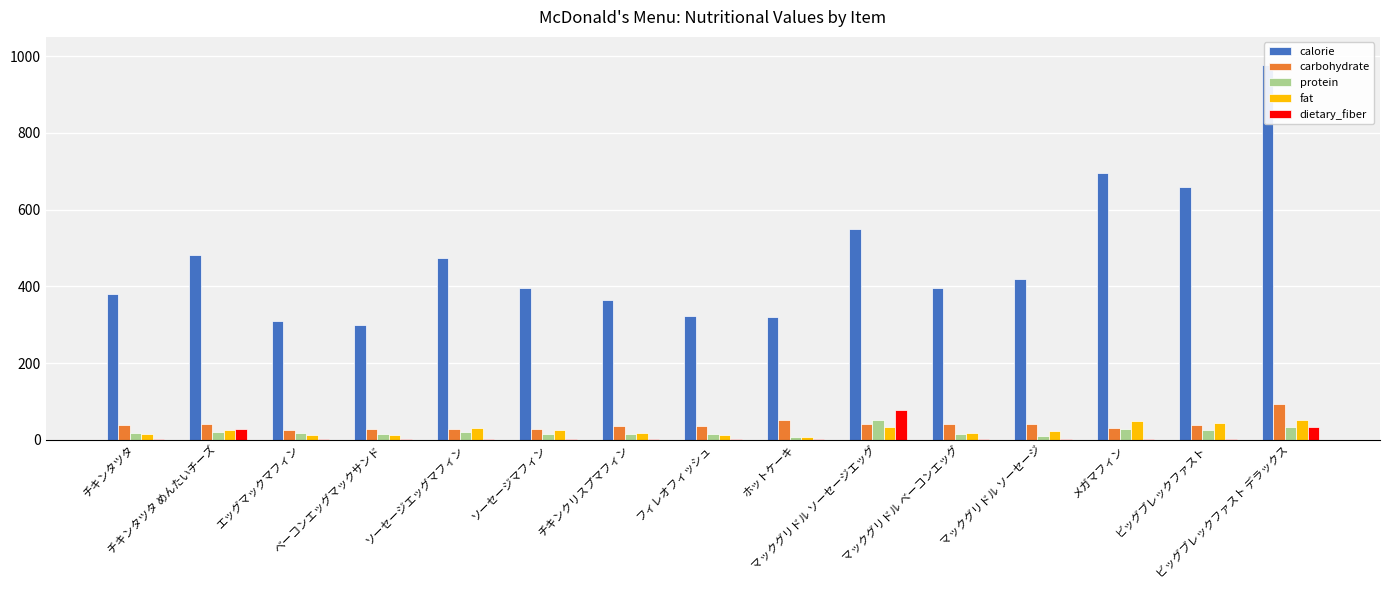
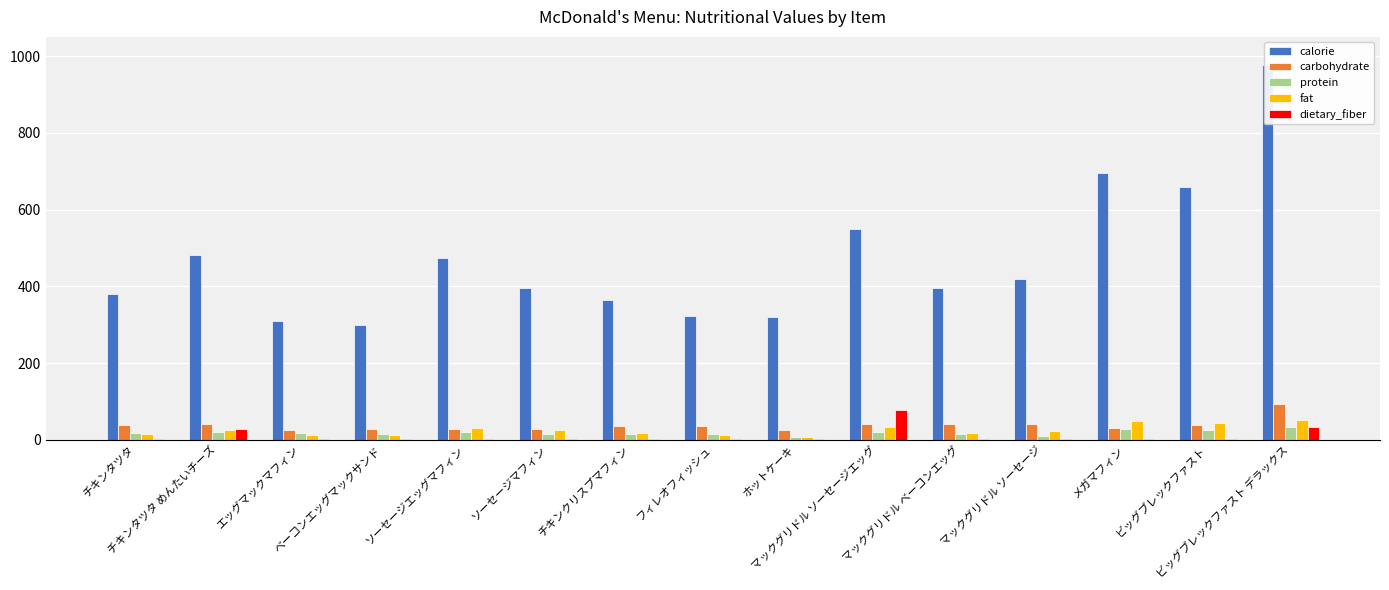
carbohydrate, ホットケーキ: 50 -> 30
protein, マックグリドル ソーセージエッグ: 50 -> 20
